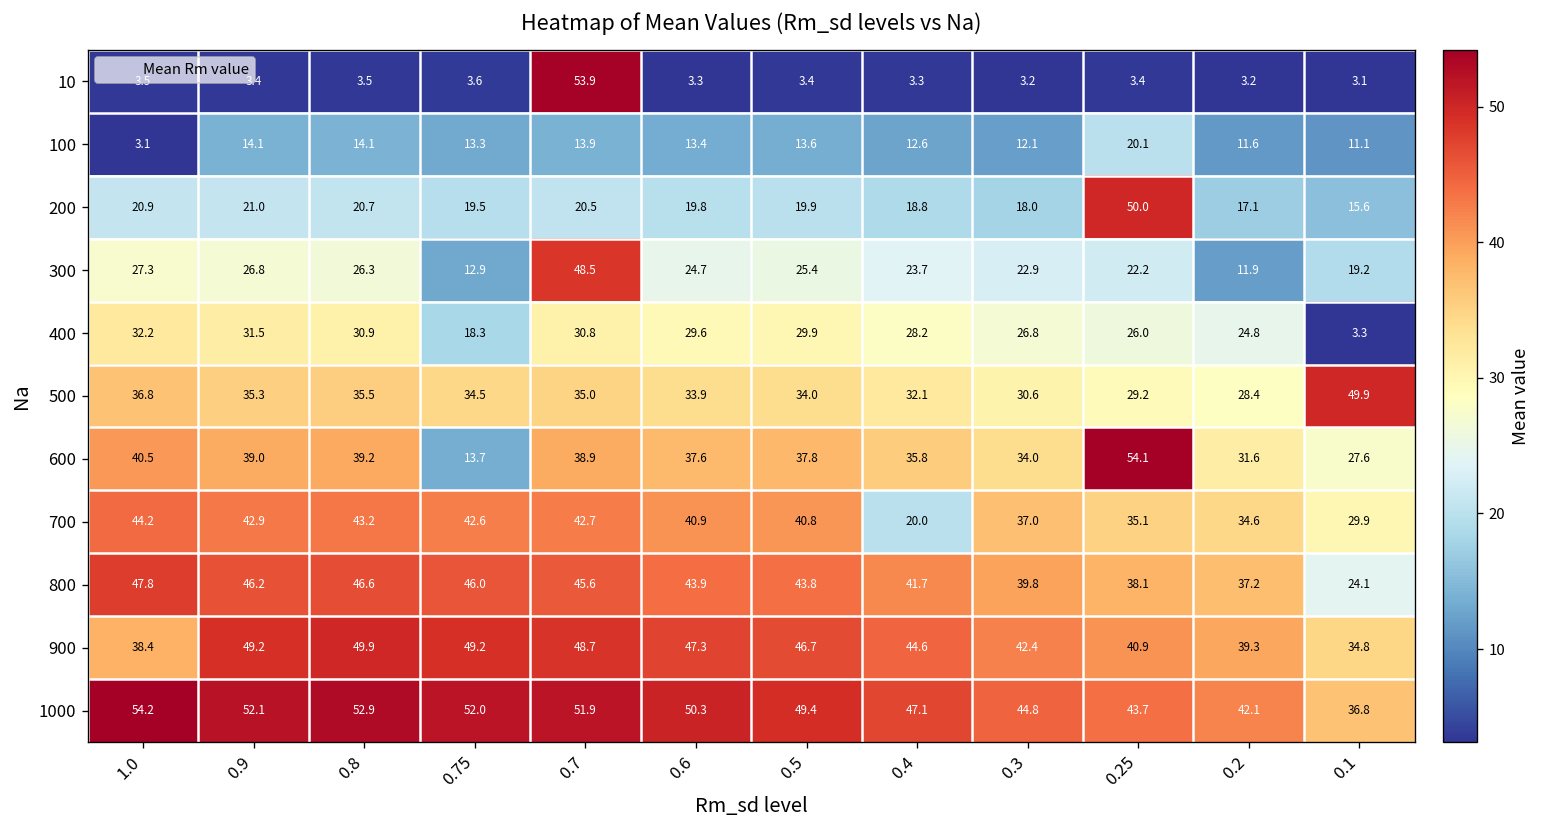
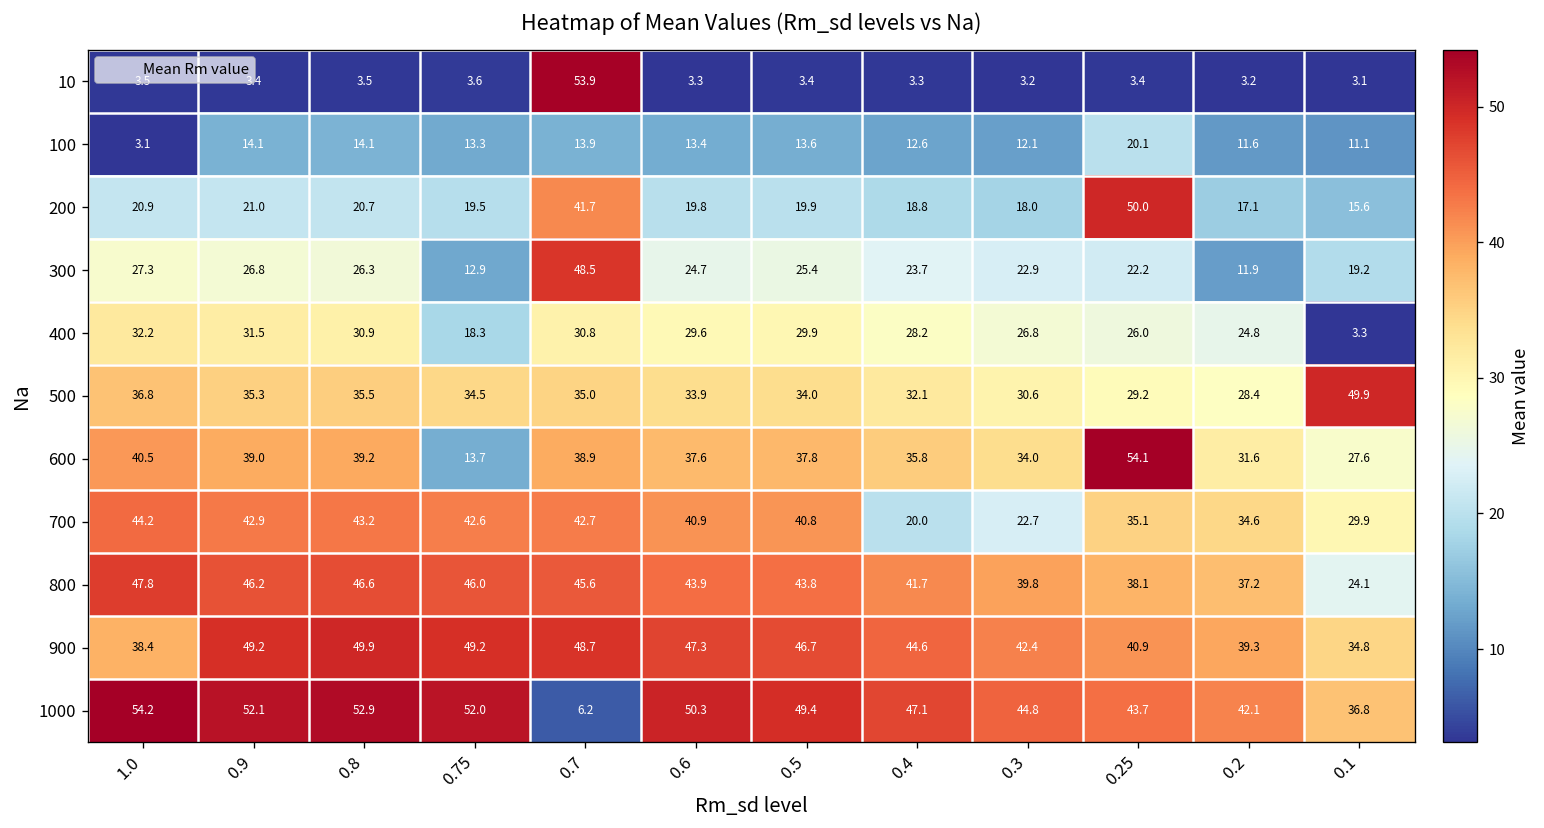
200, 0.7: 20.5 -> 41.7
700, 0.3: 37.0 -> 22.7
1000, 0.7: 51.9 -> 6.2
